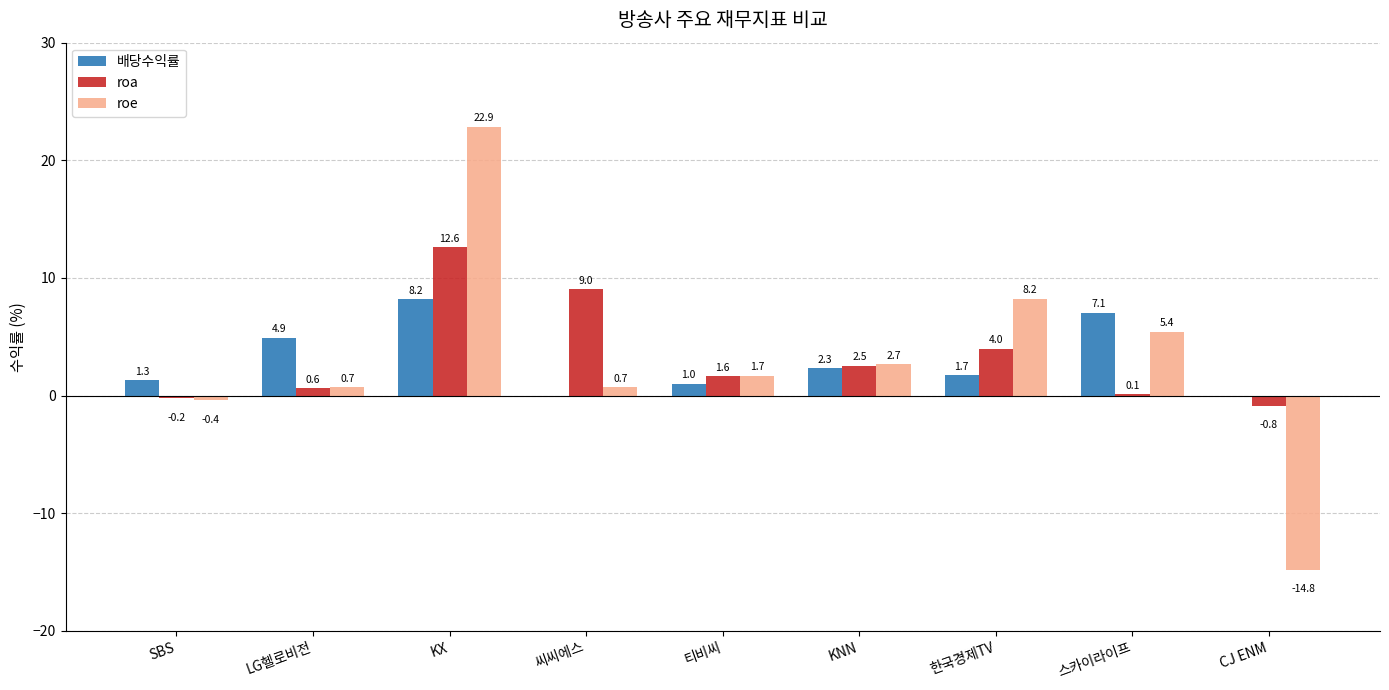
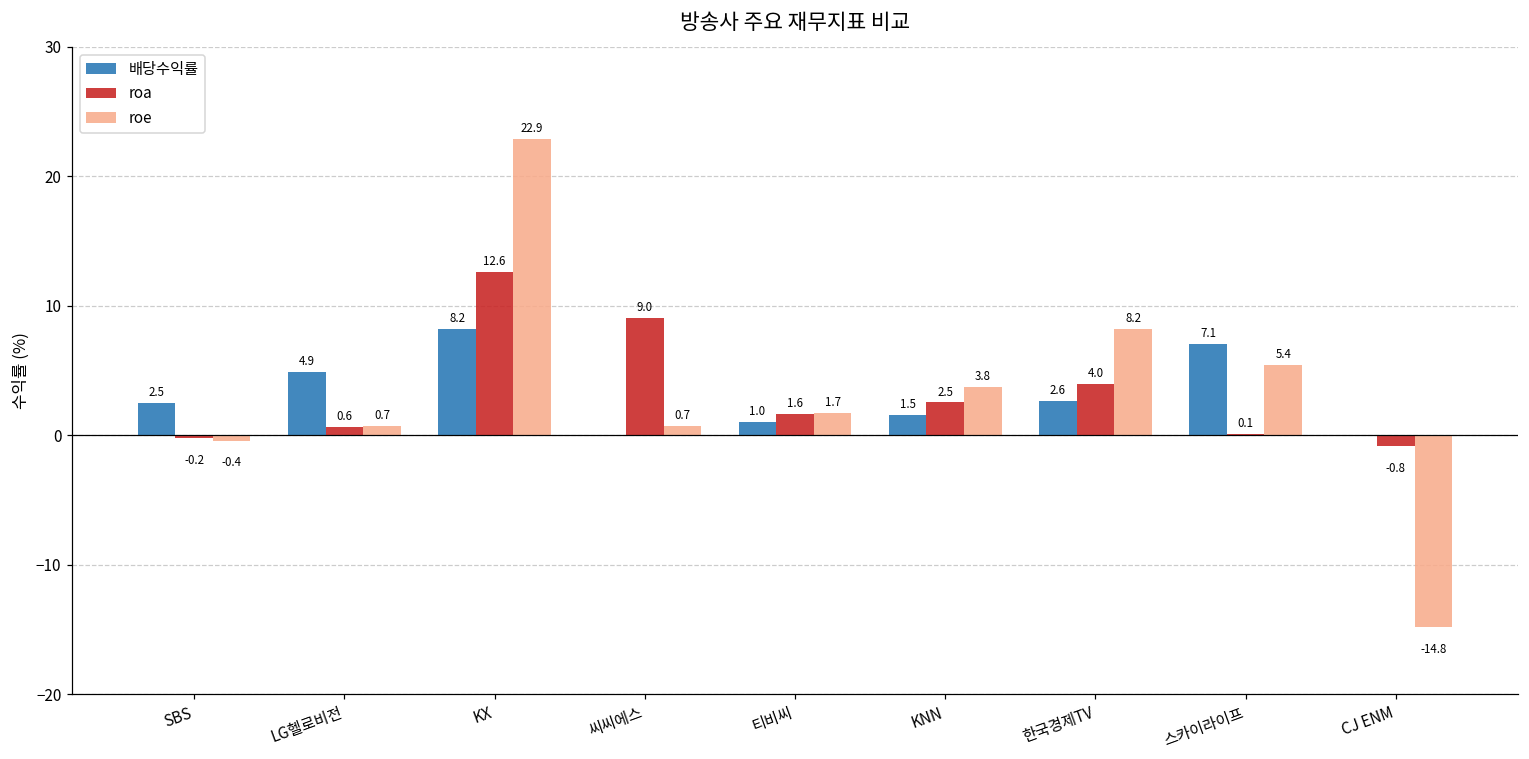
배당수익률, SBS: 1.3 -> 2.5
배당수익률, KNN: 2.3 -> 1.5
roe, KNN: 2.7 -> 3.8
배당수익률, 한국경제TV: 1.7 -> 2.6
